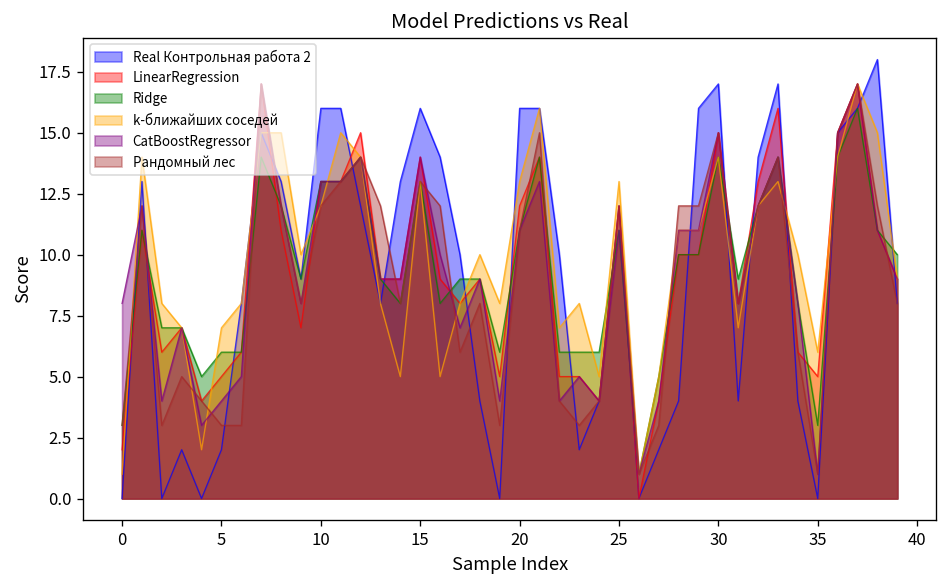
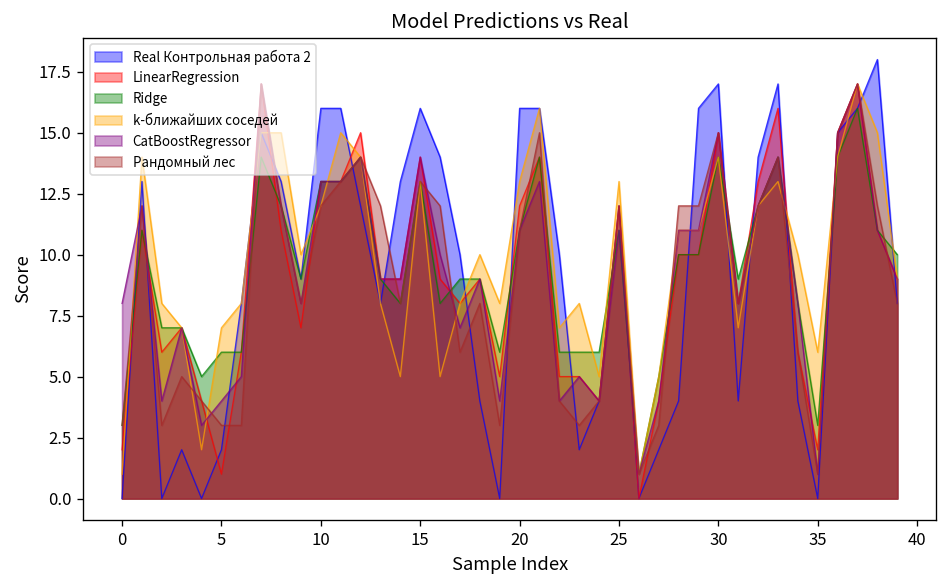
LinearRegression, 5: 5 -> 1
LinearRegression, 35: 5 -> 2
